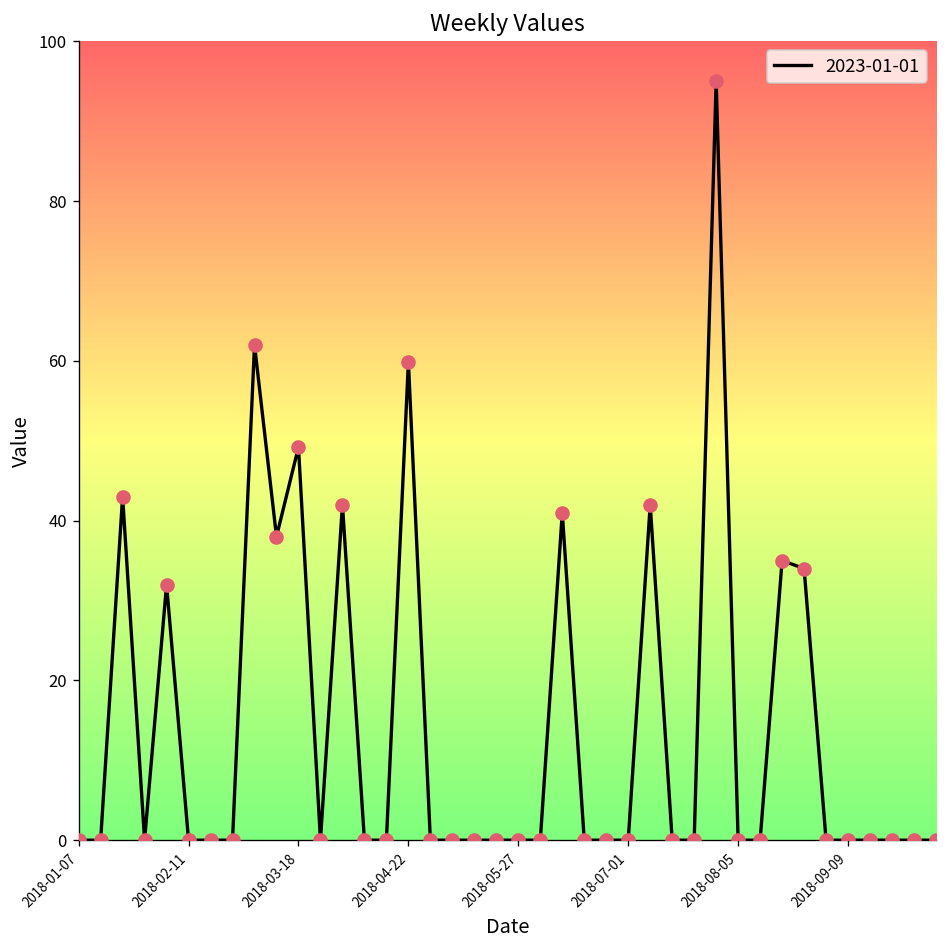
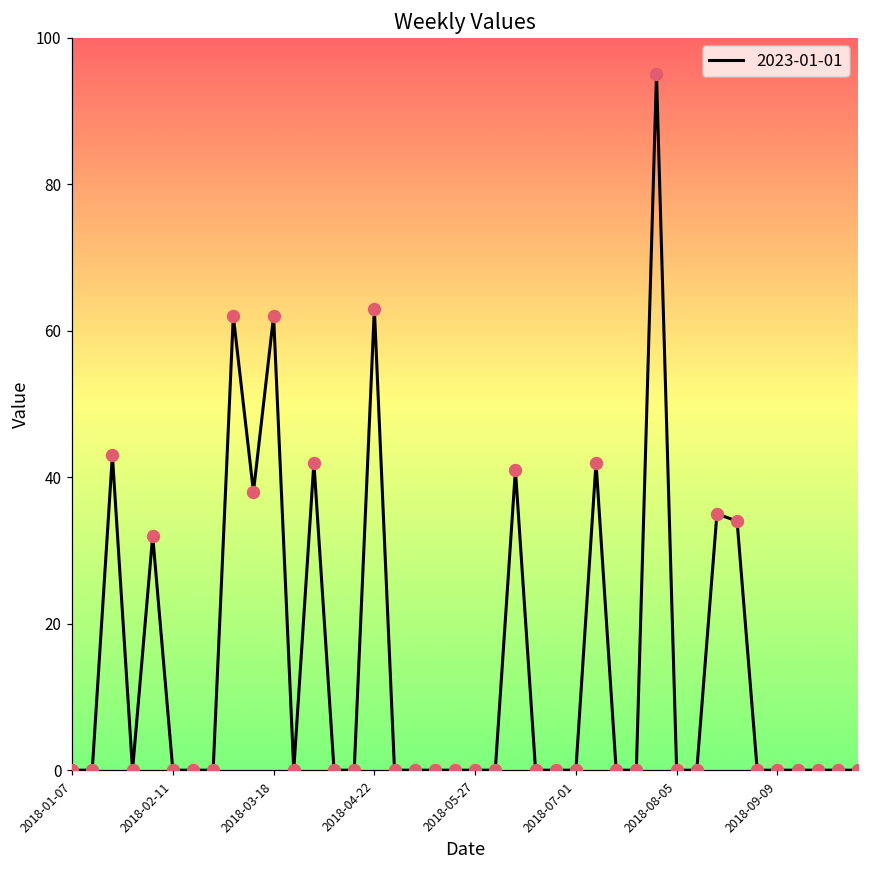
2018-03-18: 49 -> 62
2018-04-22: 60 -> 63
